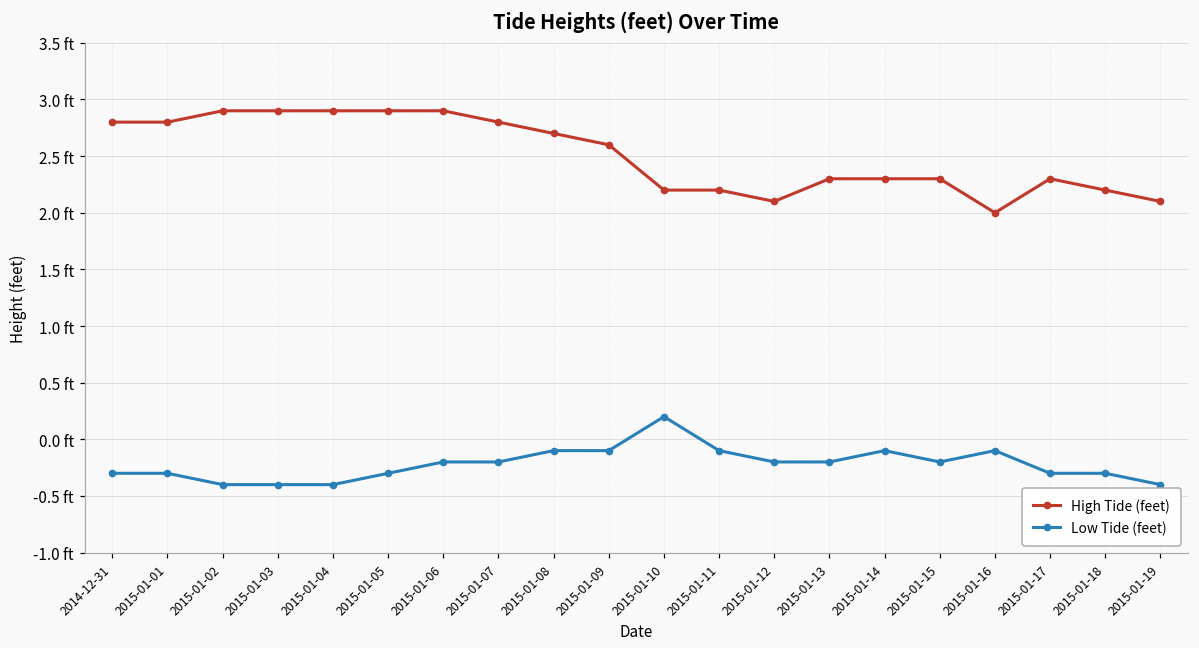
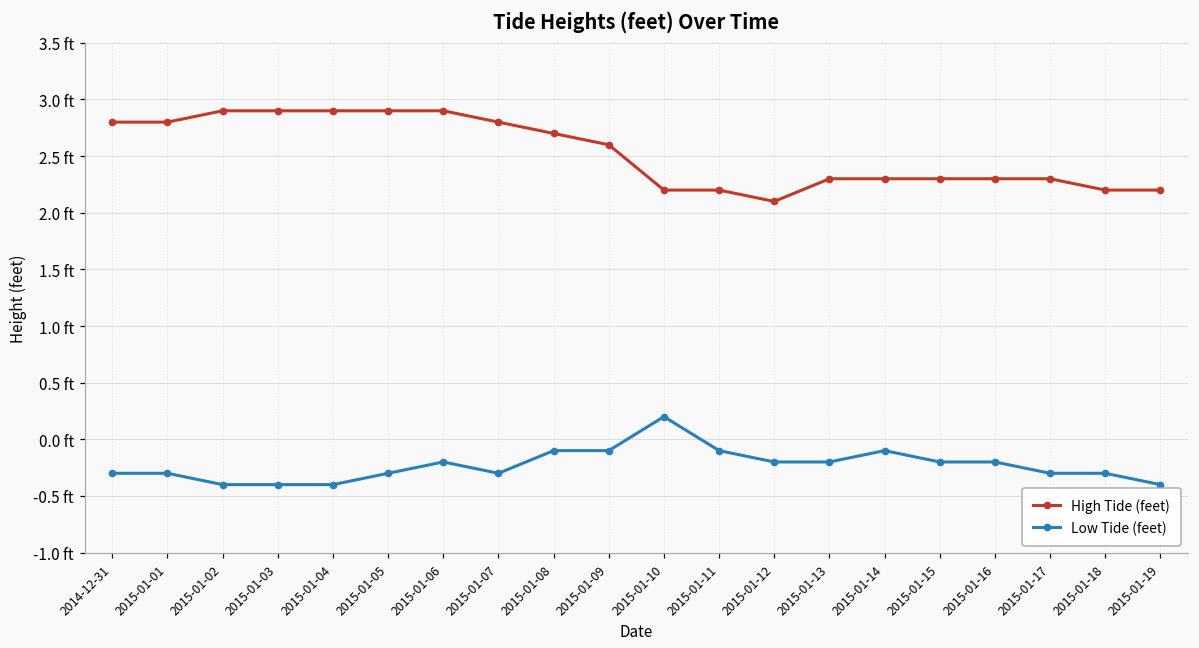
Low Tide (feet), 2015-01-07: -0.2 ft -> -0.3 ft
High Tide (feet), 2015-01-16: 2.0 ft -> 2.3 ft
Low Tide (feet), 2015-01-16: -0.1 ft -> -0.2 ft
High Tide (feet), 2015-01-19: 2.1 ft -> 2.2 ft
